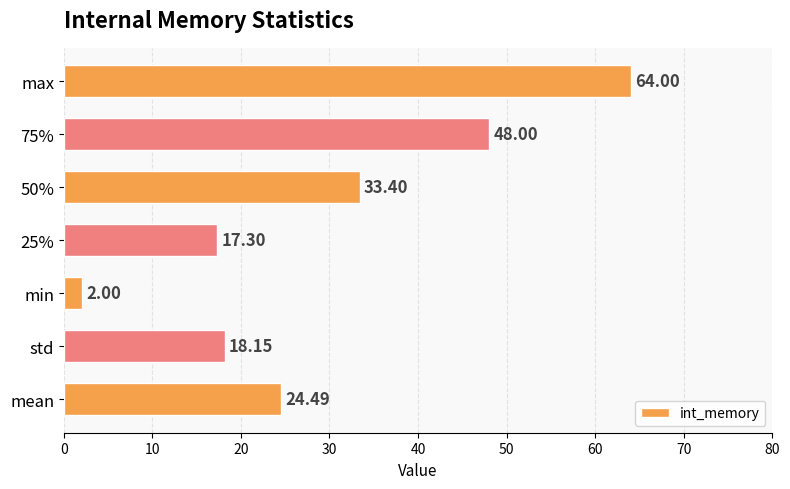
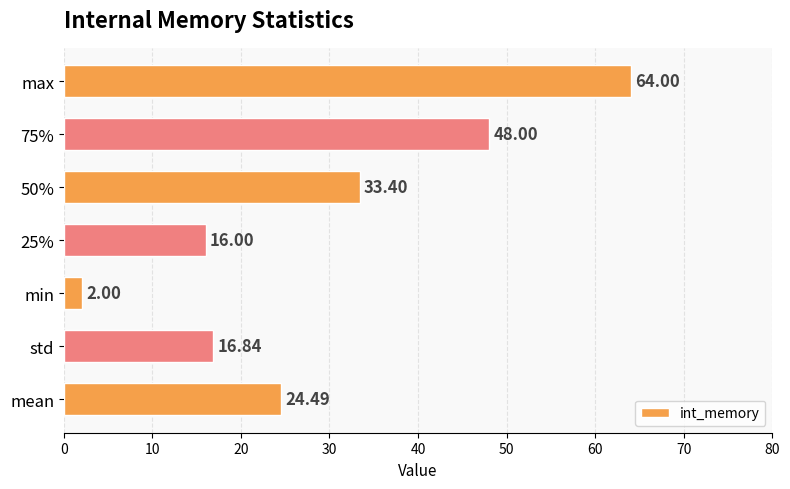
25%: 17.30 -> 16.00
std: 18.15 -> 16.84
